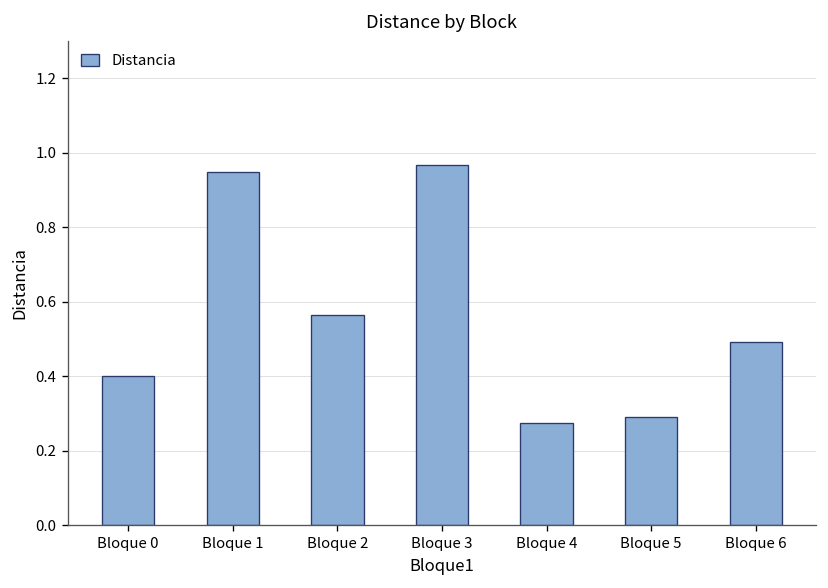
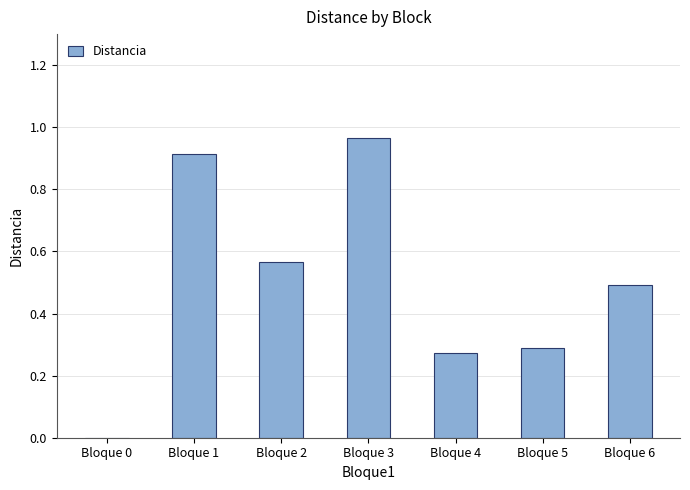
Bloque 0: 0.4 -> 0.0
Bloque 1: 0.95 -> 0.92
